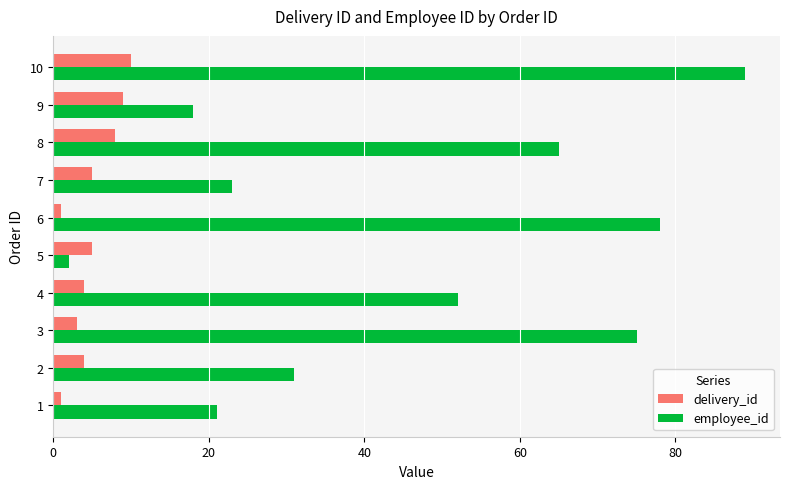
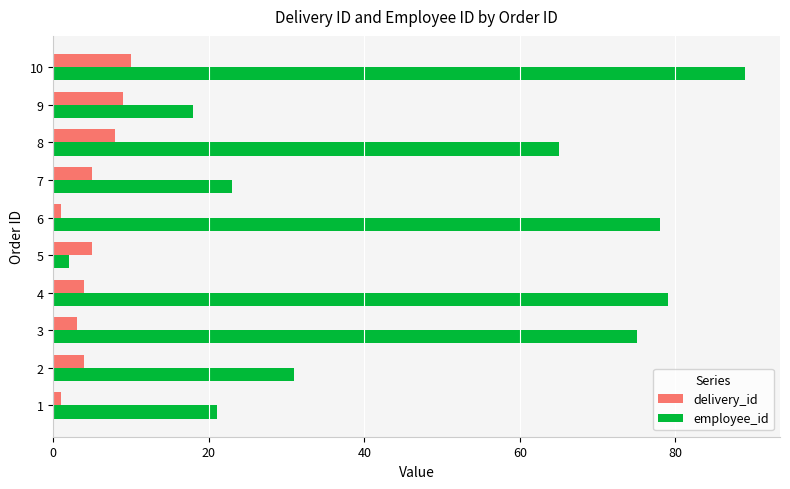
employee_id, 4: 52 -> 79
